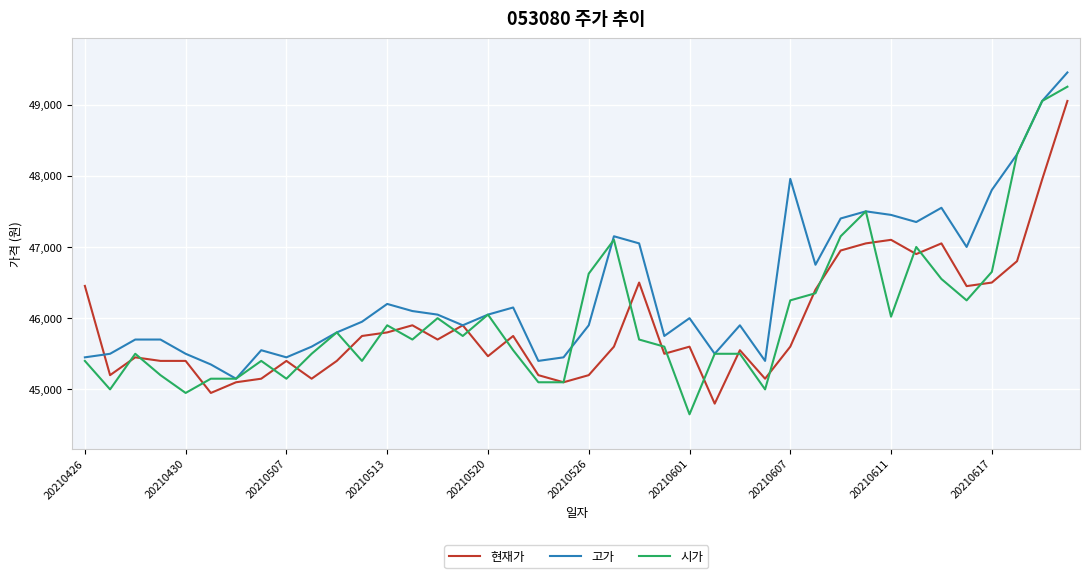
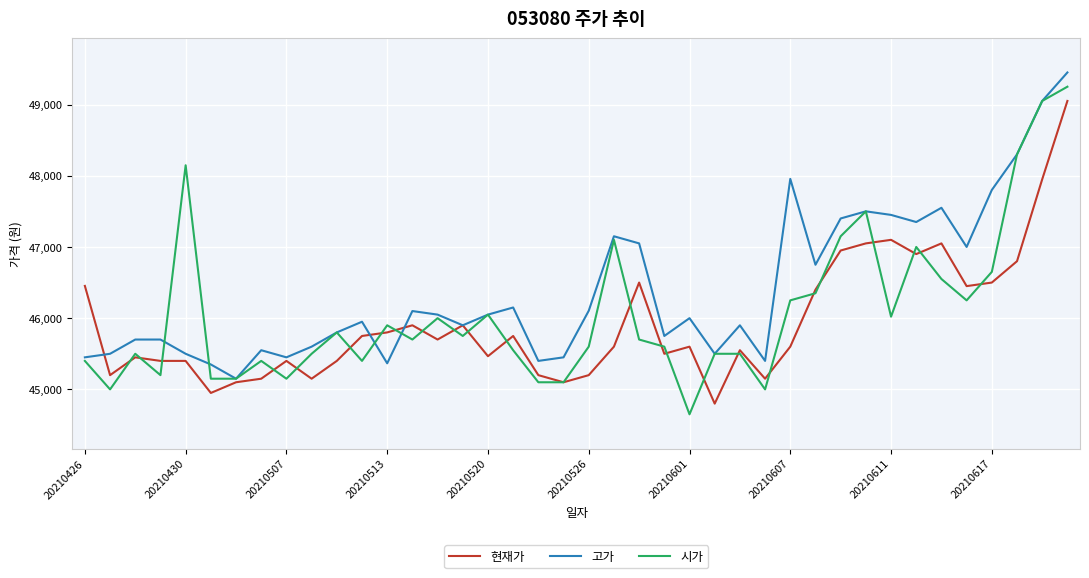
시가, 20210430: 45,000 -> 48,100
고가, 20210513: 46,200 -> 45,400
고가, 20210526: 45,900 -> 46,100
시가, 20210526: 46,600 -> 45,600
